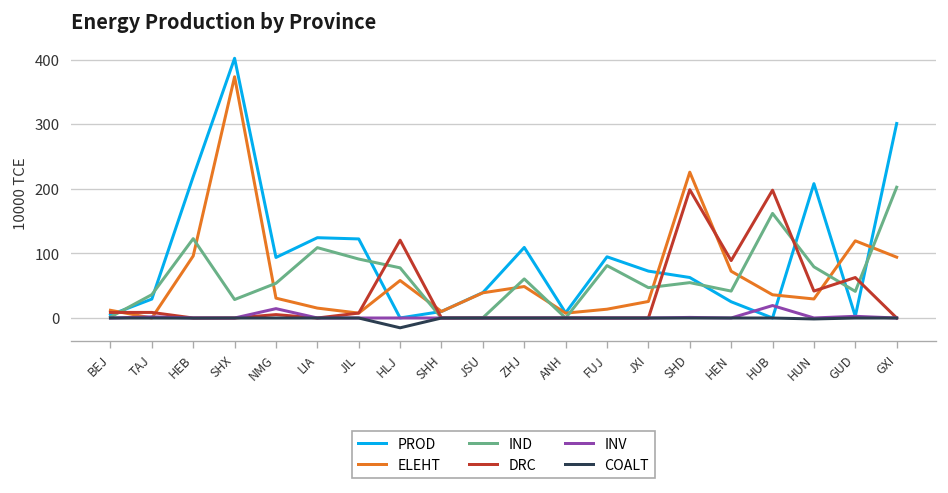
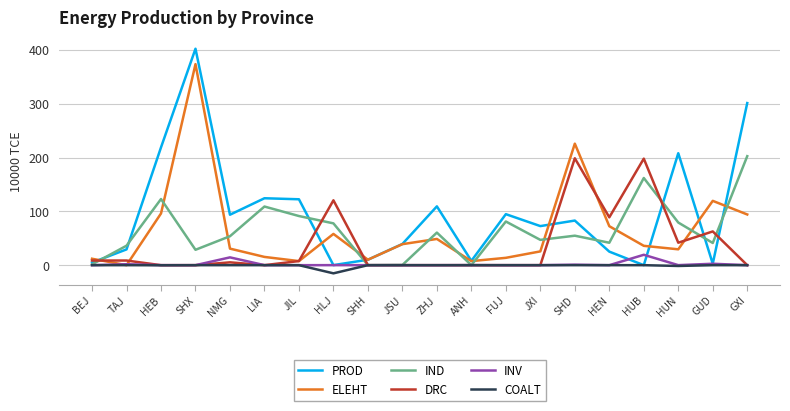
PROD, SHD: 60 -> 80
